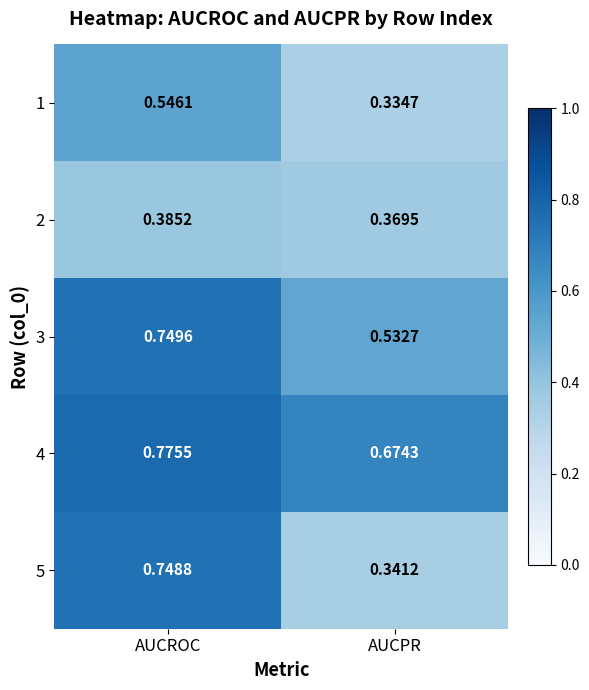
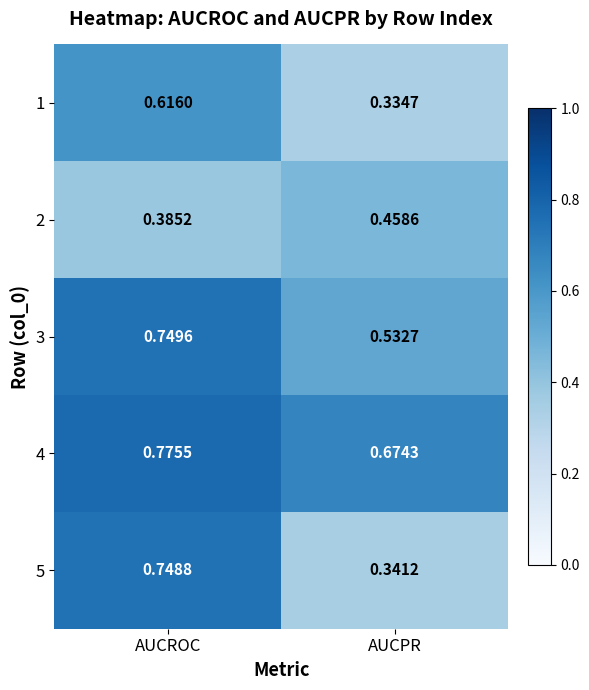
1, AUCROC: 0.5461 -> 0.6160
2, AUCPR: 0.3695 -> 0.4586
